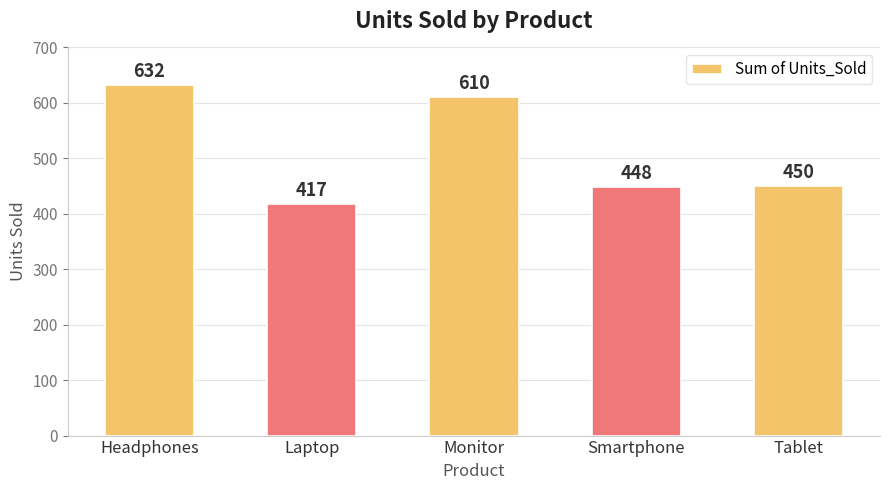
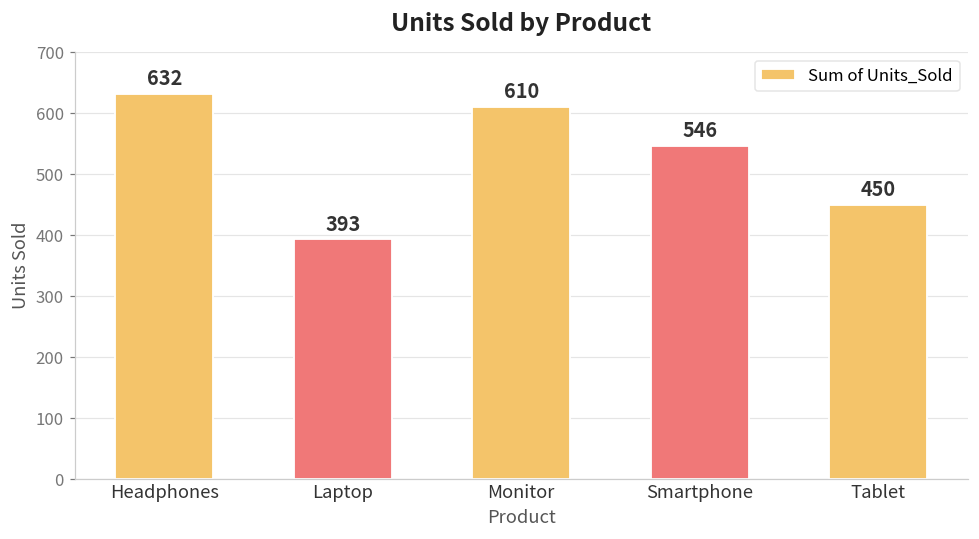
Laptop: 417 -> 393
Smartphone: 448 -> 546
